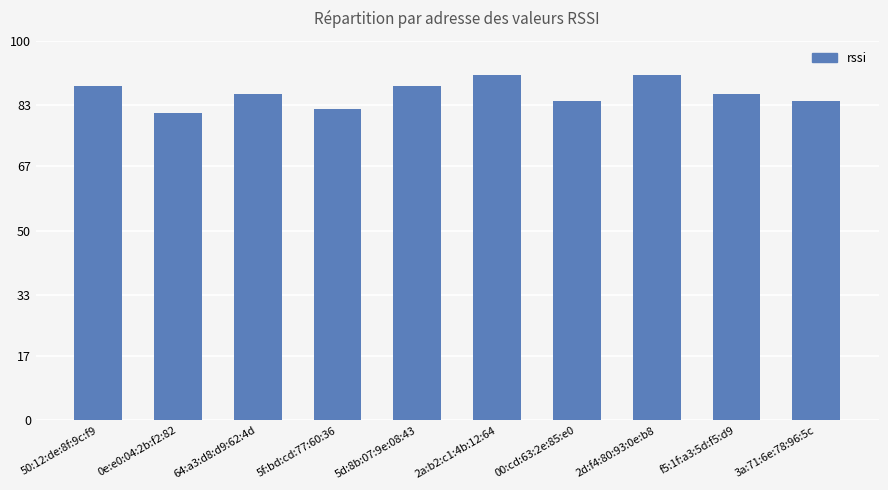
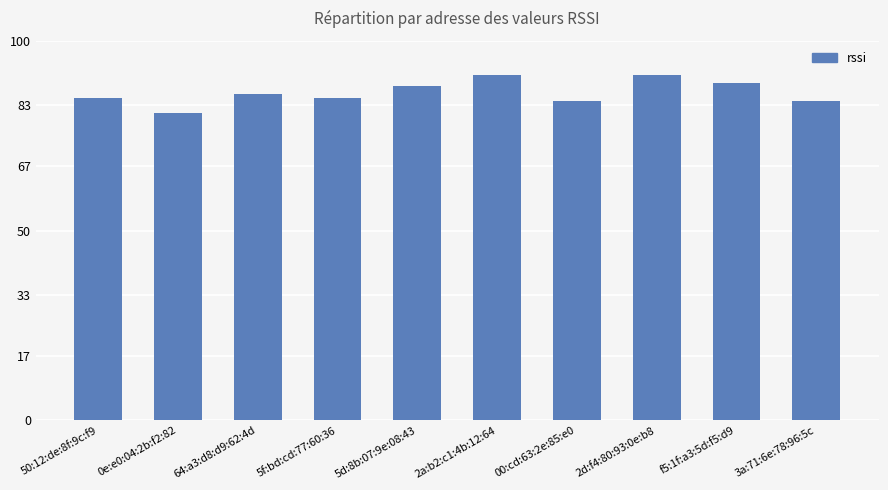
50:12:de:8f:9c:f9: 88 -> 85
5f:bd:cd:77:60:36: 82 -> 85
f5:1f:a3:5d:f5:d9: 86 -> 89
